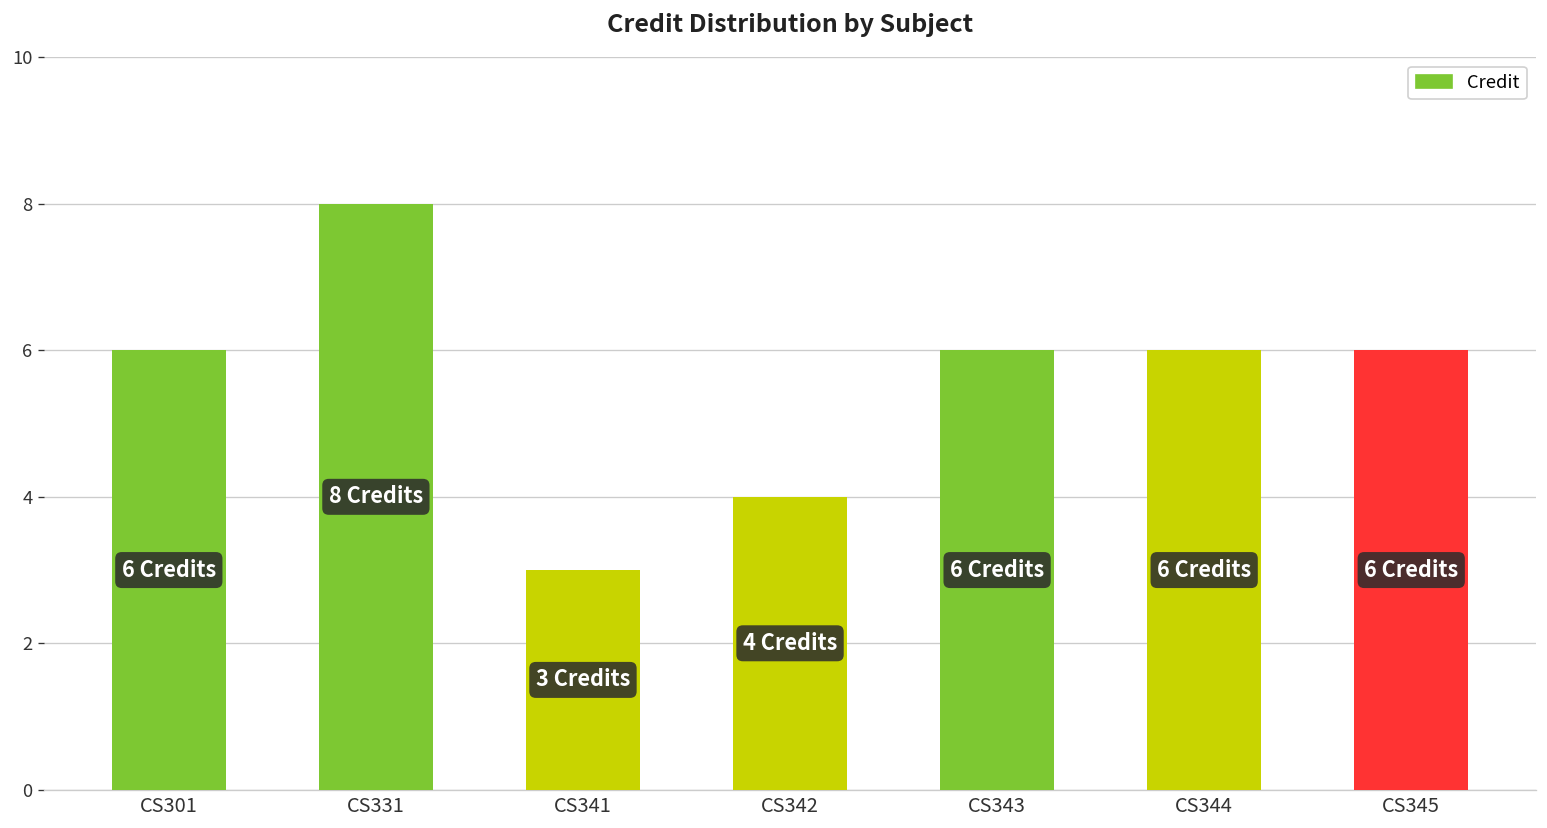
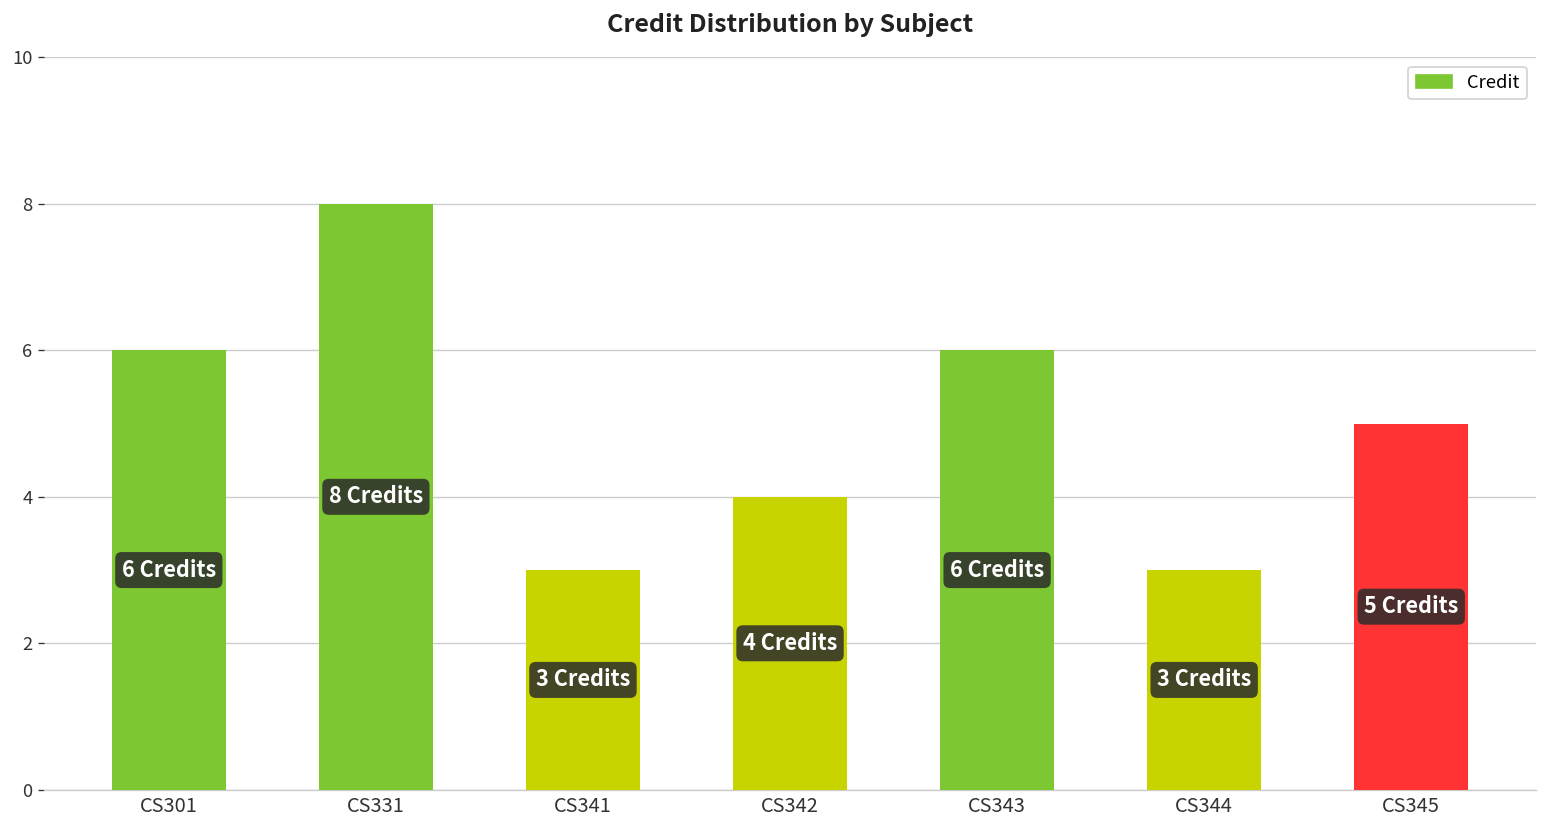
CS344: 6 -> 3
CS345: 6 -> 5
